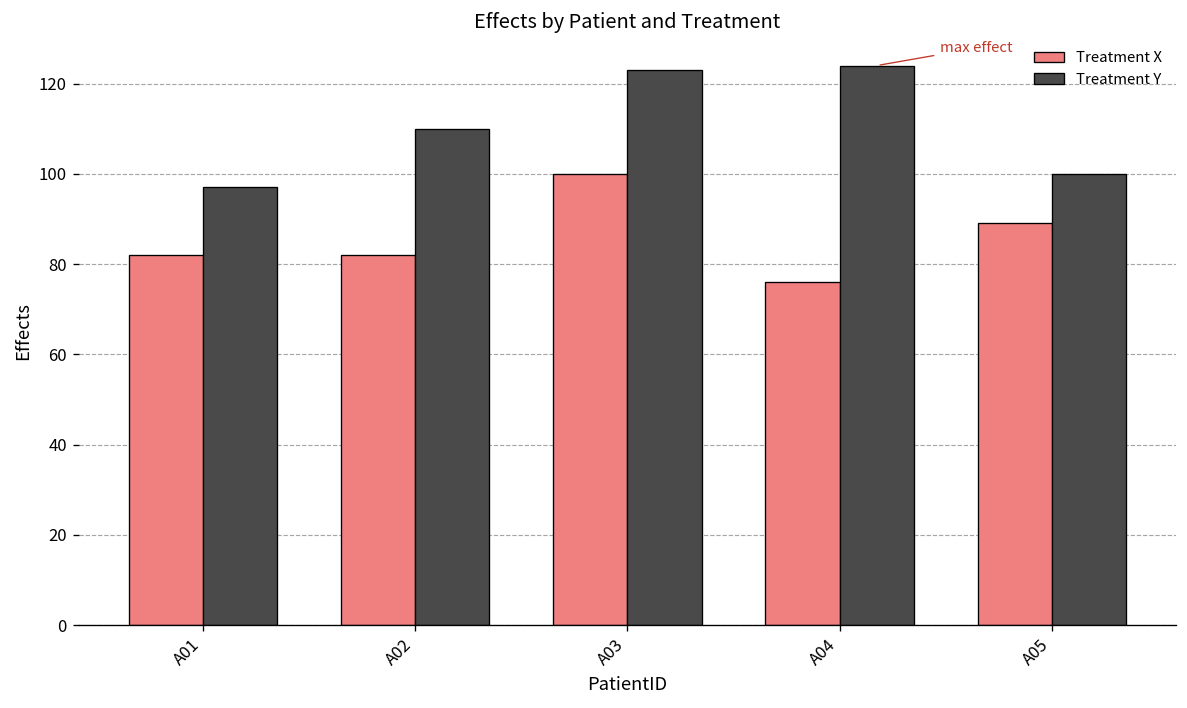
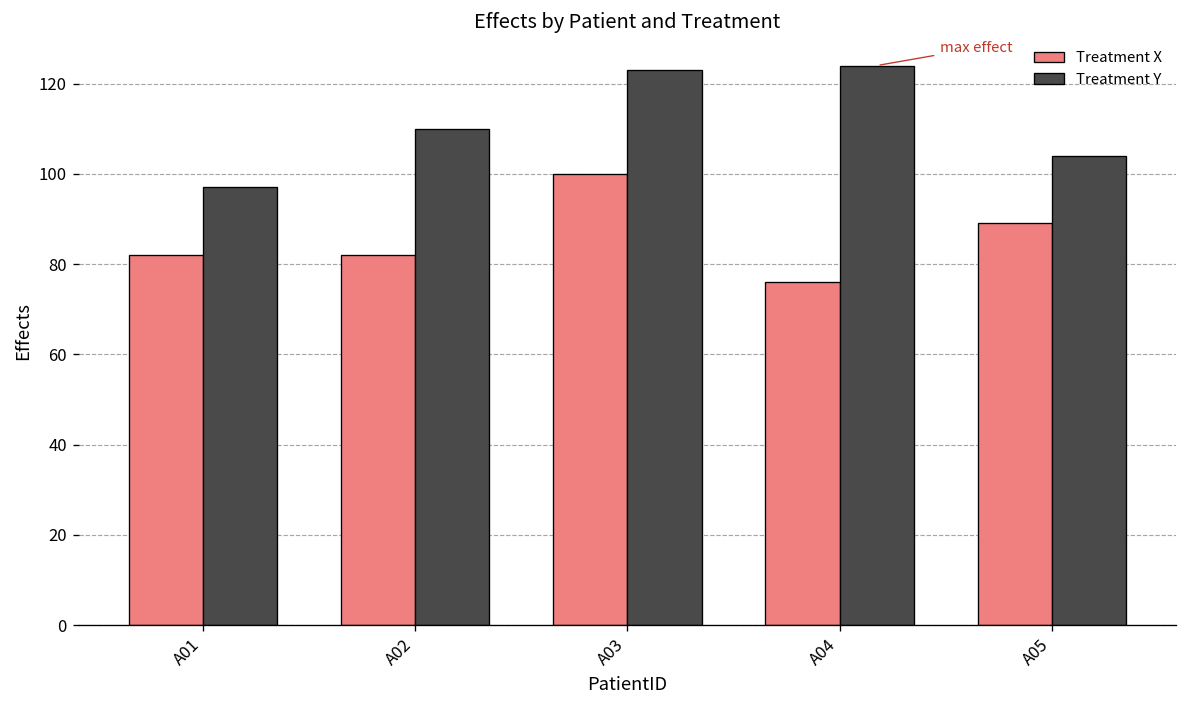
Treatment Y, A05: 100 -> 104
